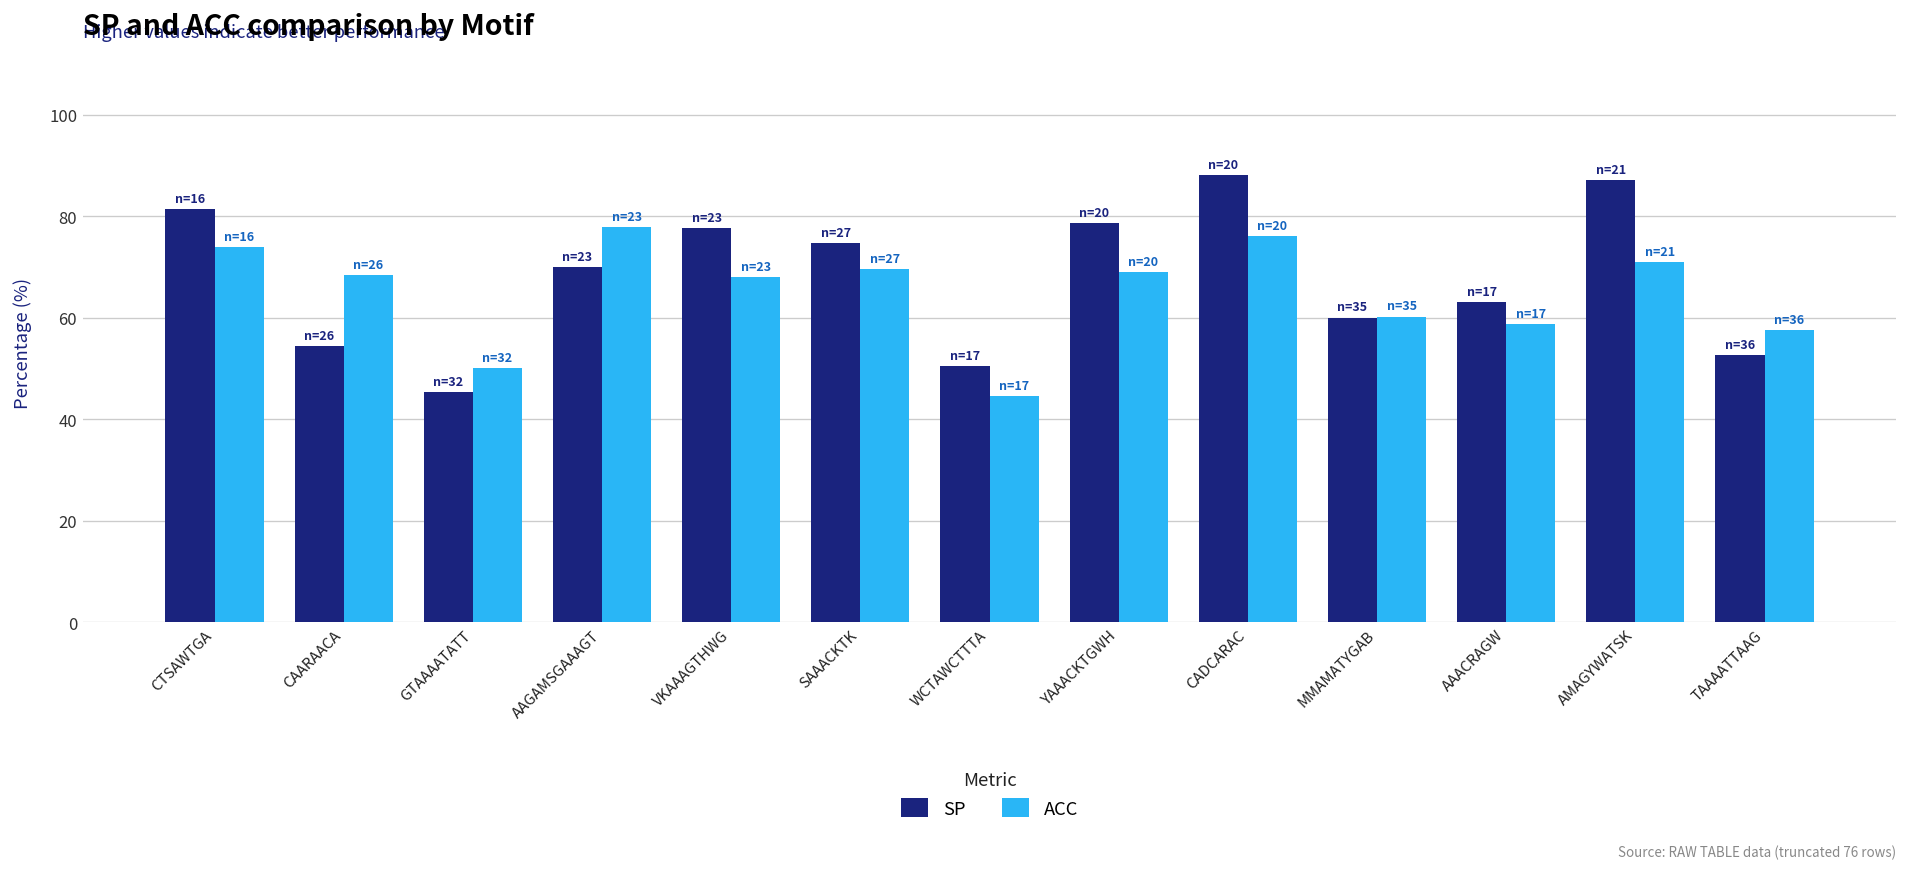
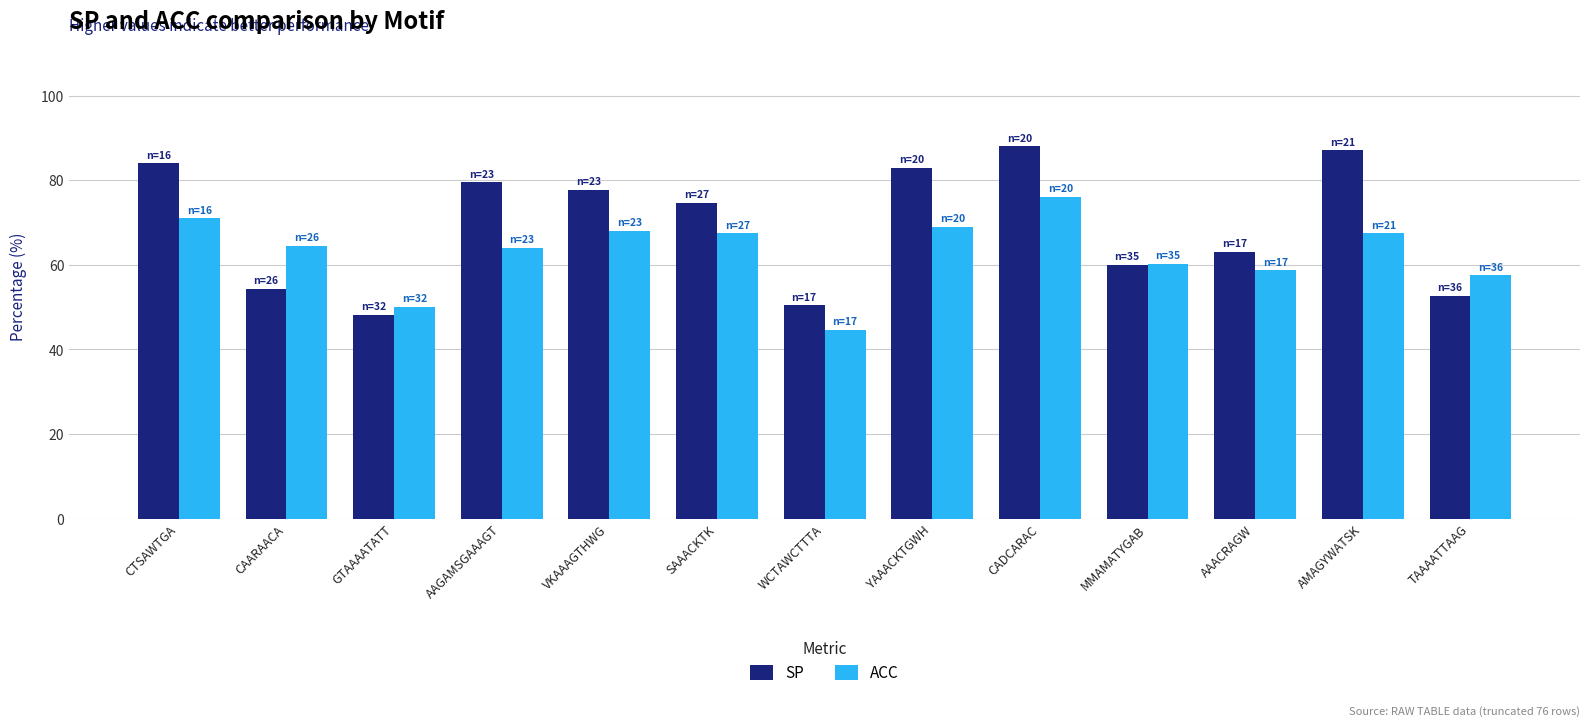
SP, CTSAWTGA: 81 -> 84
ACC, CTSAWTGA: 74 -> 71
ACC, CAARAACA: 68 -> 65
SP, GTAAAATATT: 45 -> 48
SP, AAGAMSGAAAGT: 70 -> 80
ACC, AAGAMSGAAAGT: 78 -> 64
ACC, SAAACKTK: 70 -> 67
SP, YAAACKTGWH: 79 -> 83
ACC, AMAGYWATSK: 71 -> 67
